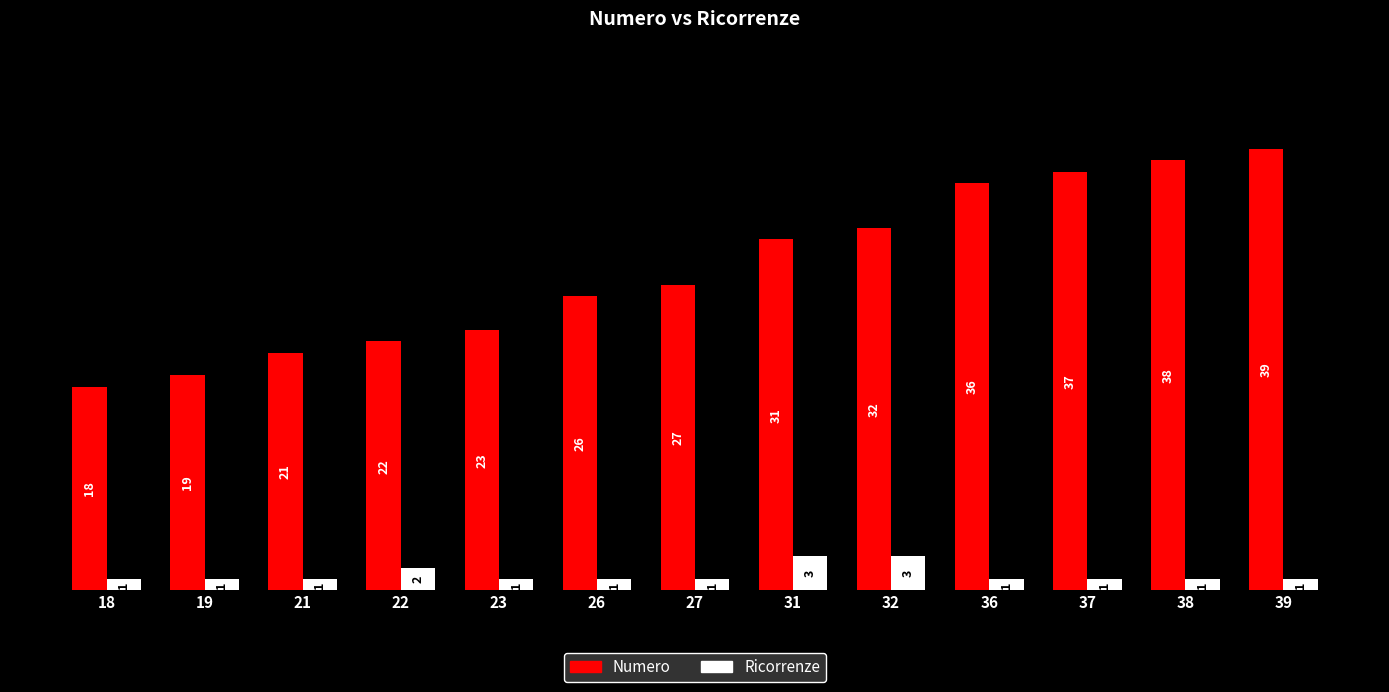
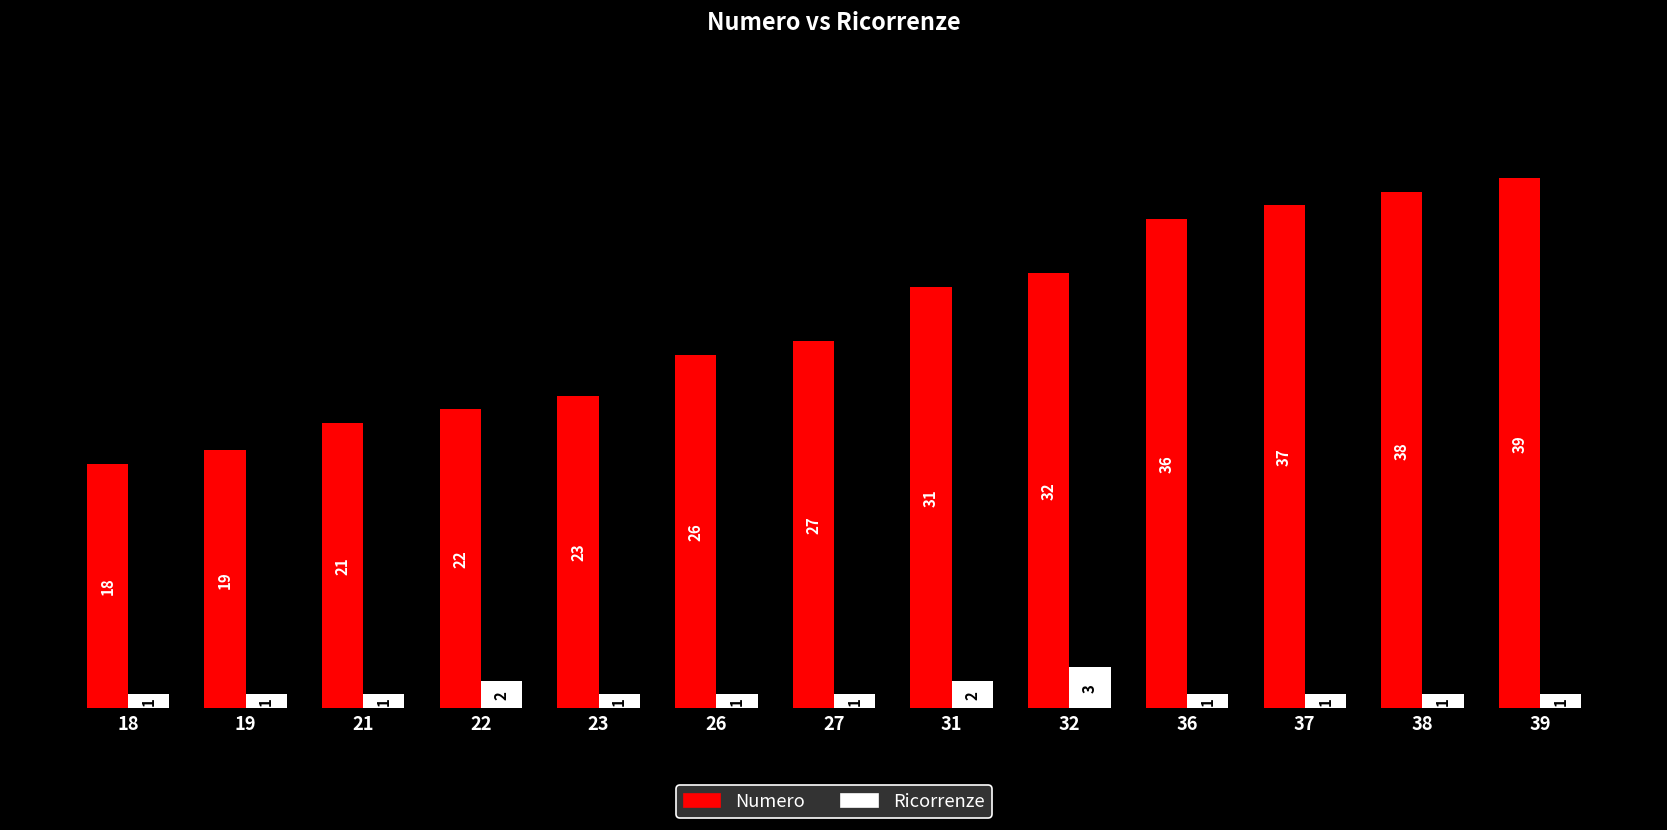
Ricorrenze, 31: 3 -> 2
